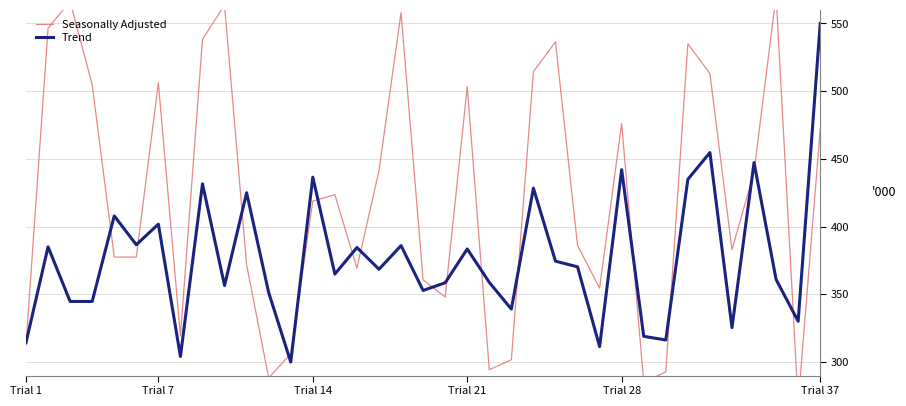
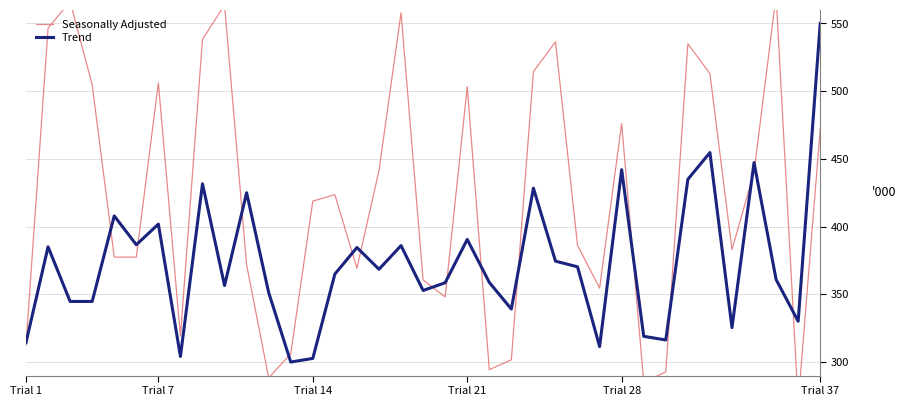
Trend, Trial 14: 436 -> 303
Trend, Trial 21: 383 -> 391
